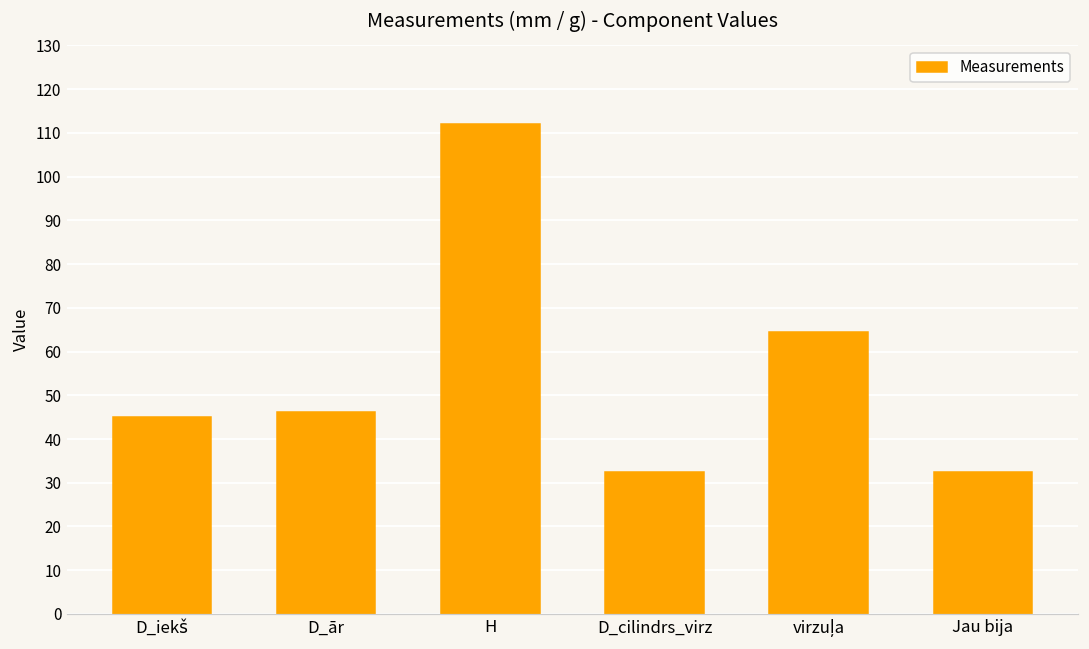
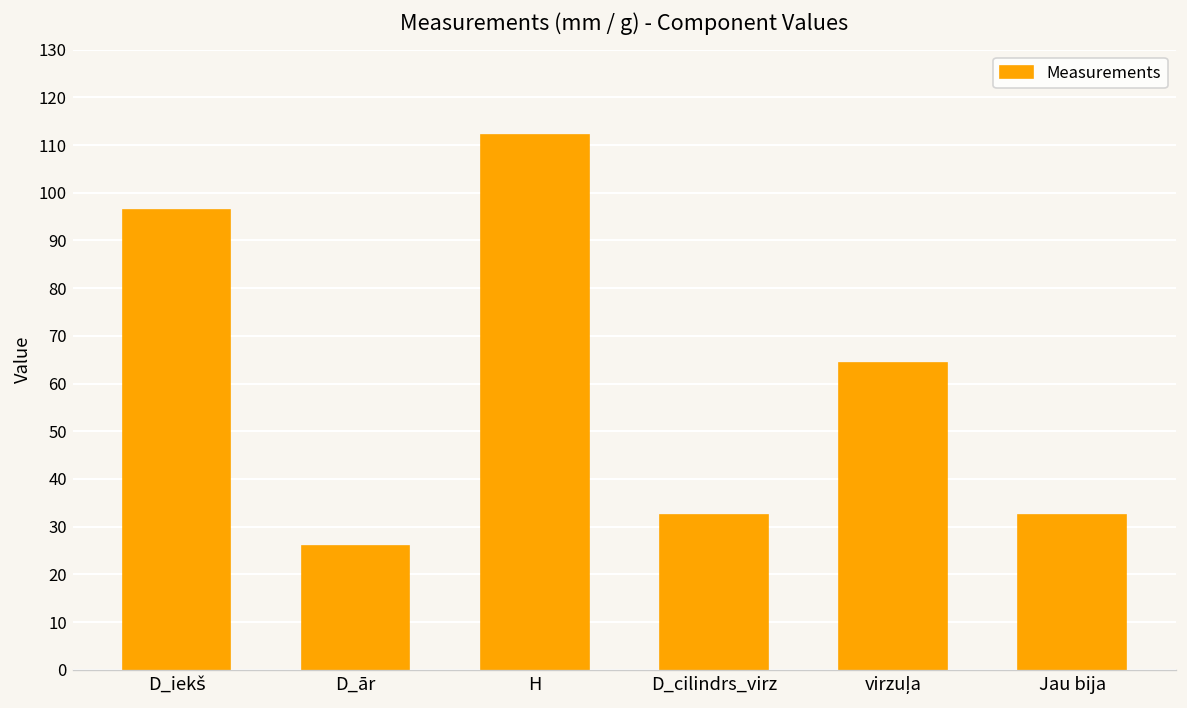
D_iekš: 45 -> 96
D_ār: 46 -> 26
